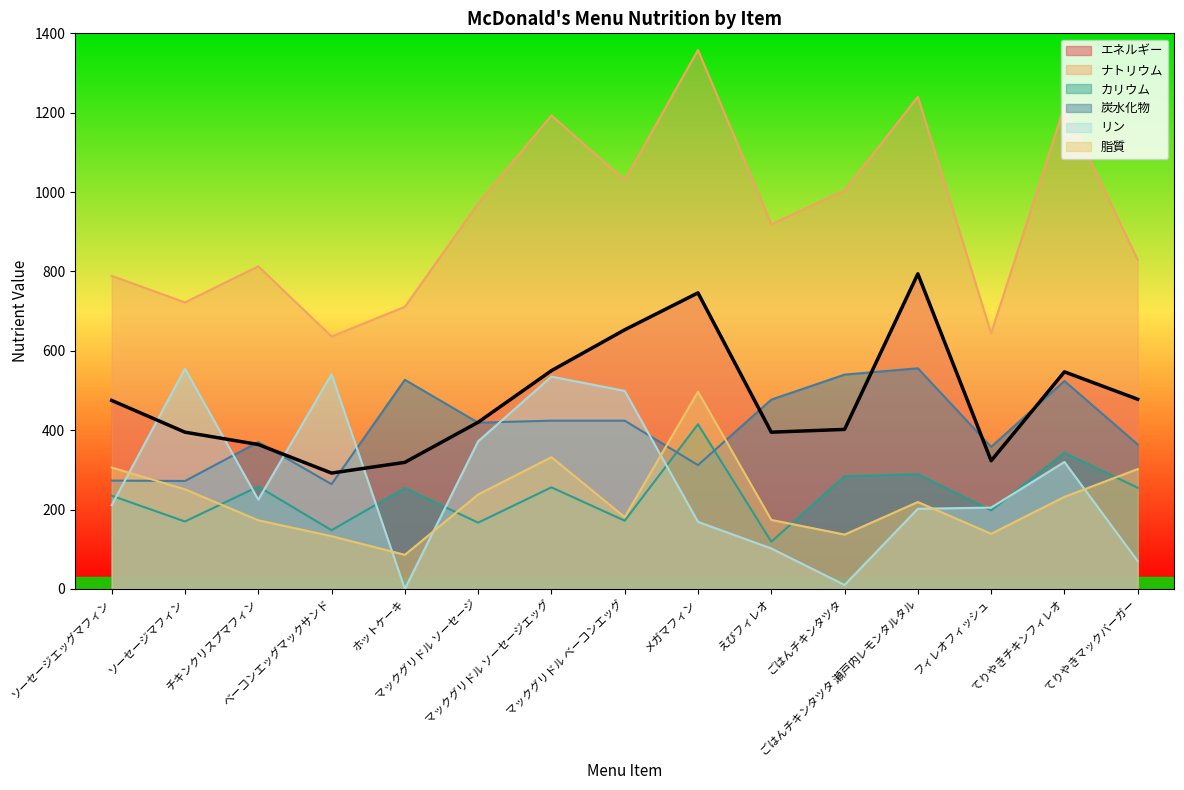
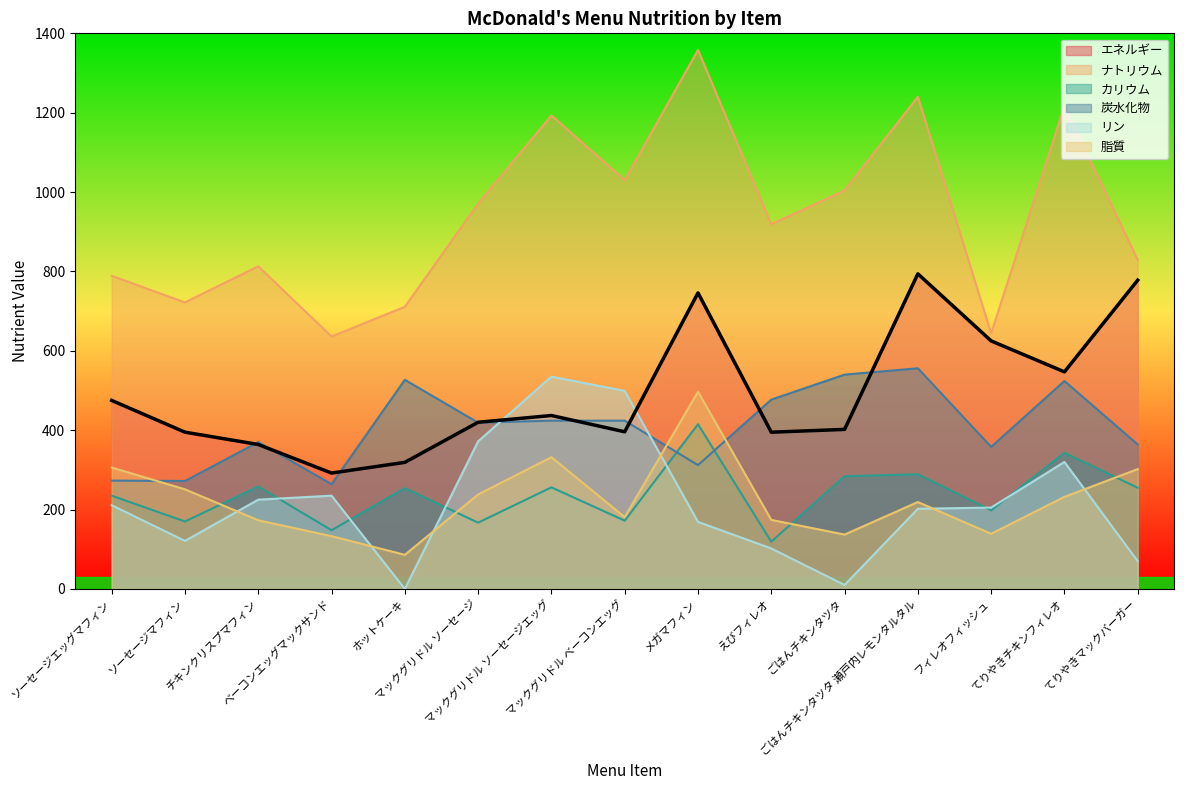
リン, ソーセージマフィン: 560 -> 120
リン, ベーコンエッグマックサンド: 540 -> 240
エネルギー, マックグリドル ソーセージエッグ: 550 -> 440
エネルギー, マックグリドル ベーコンエッグ: 650 -> 400
エネルギー, フィレオフィッシュ: 320 -> 630
エネルギー, てりやきマックバーガー: 480 -> 780
